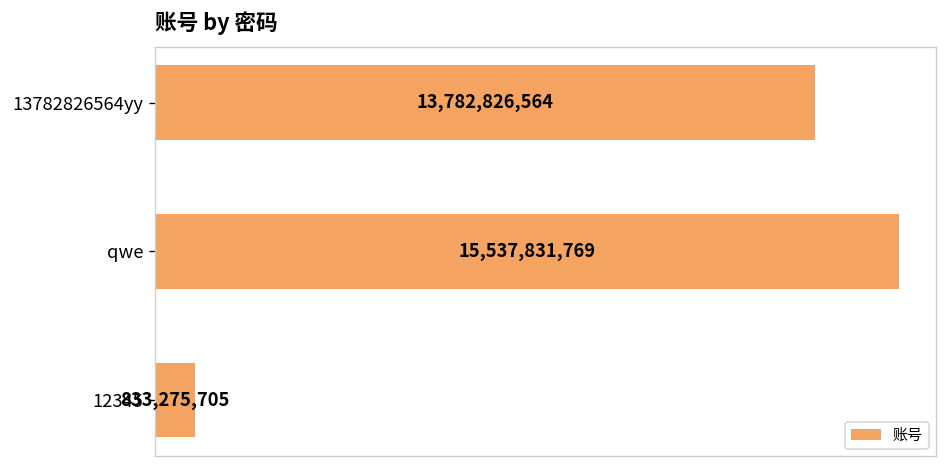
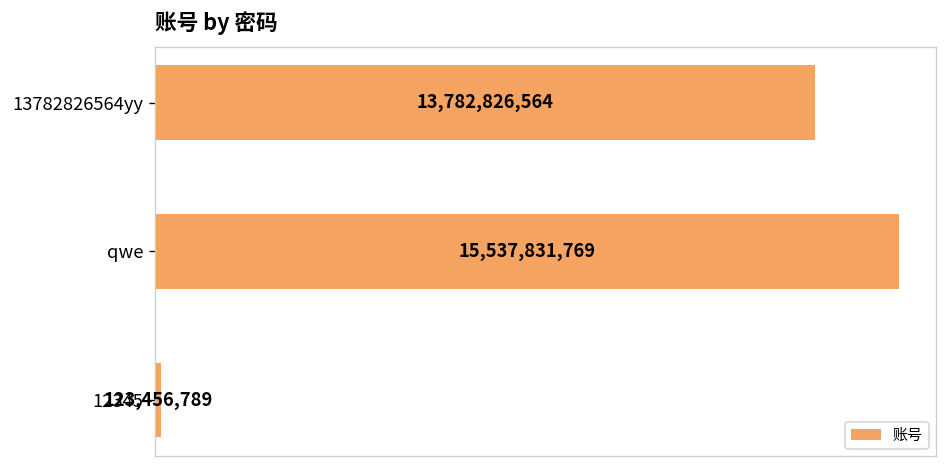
12345: 833,275,705 -> 123,456,789
